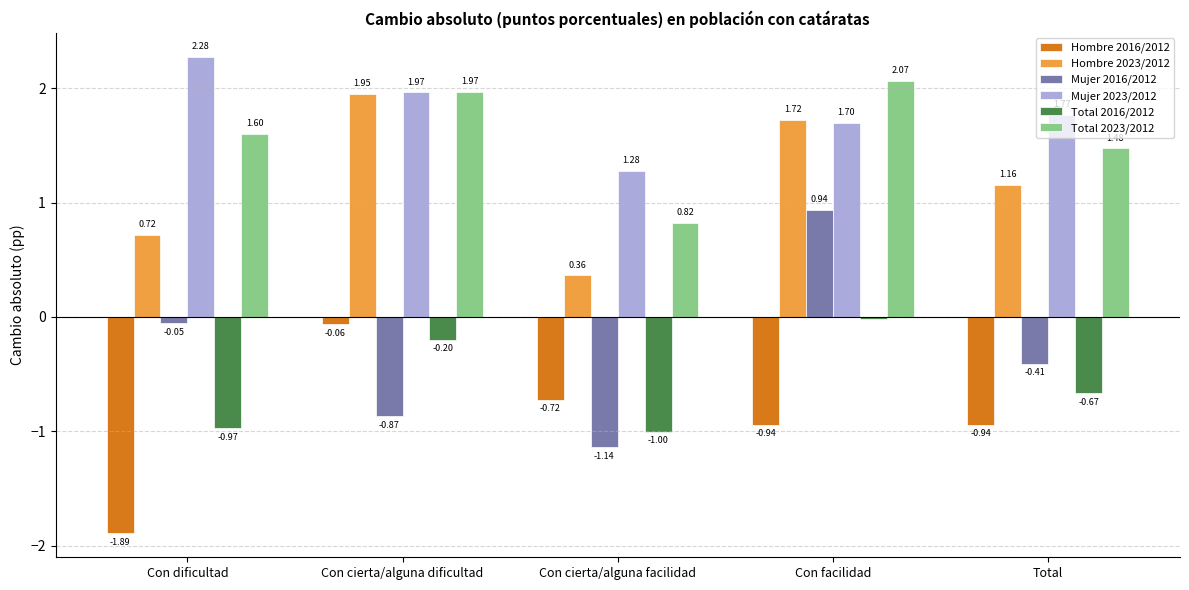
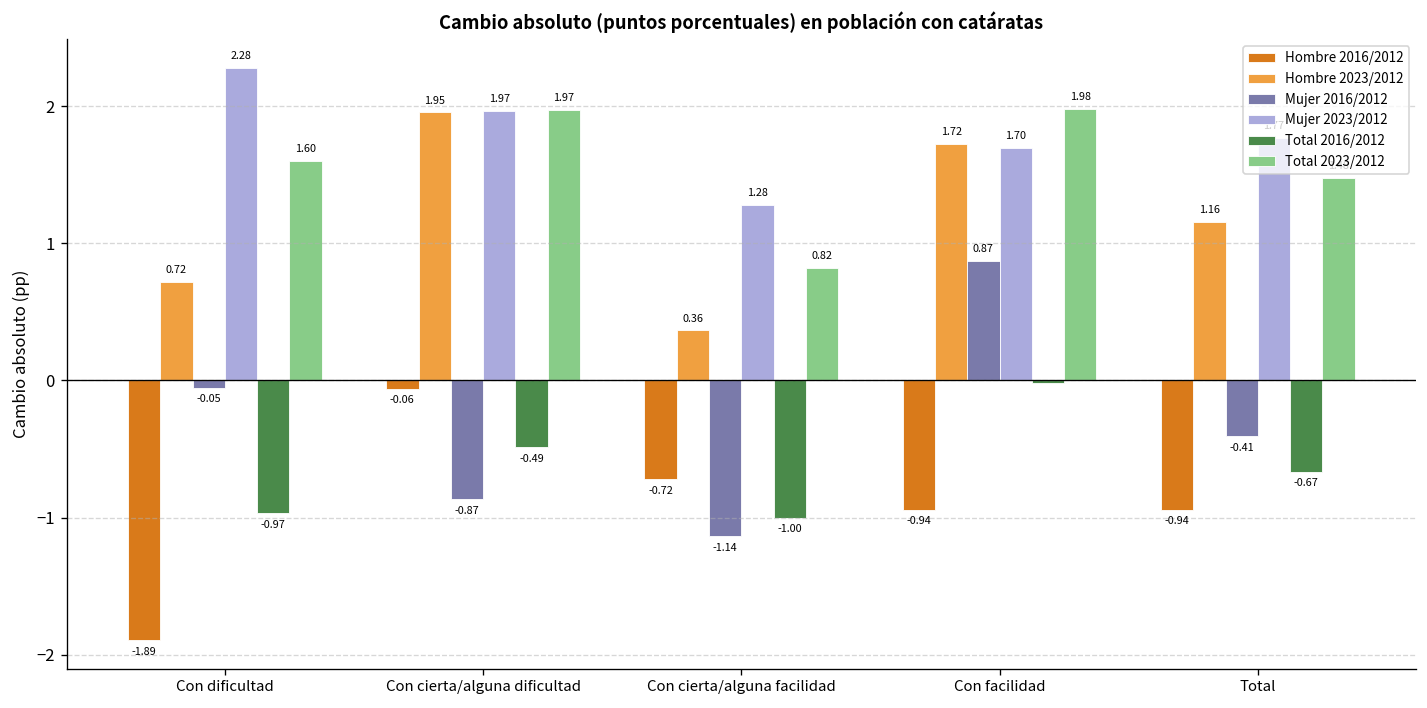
Total 2016/2012, Con cierta/alguna dificultad: -0.20 -> -0.49
Mujer 2016/2012, Con facilidad: 0.94 -> 0.87
Total 2023/2012, Con facilidad: 2.07 -> 1.98
